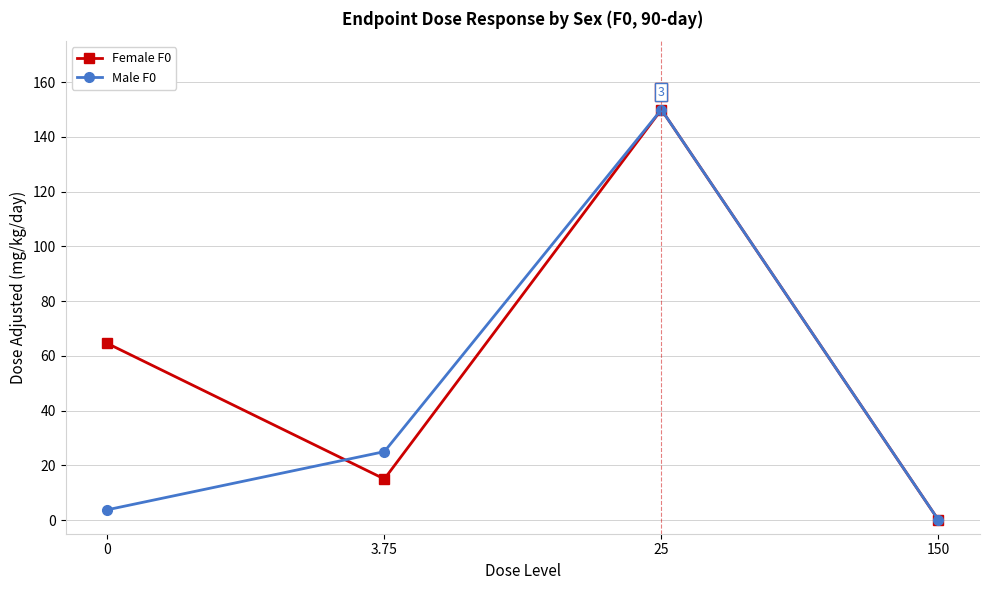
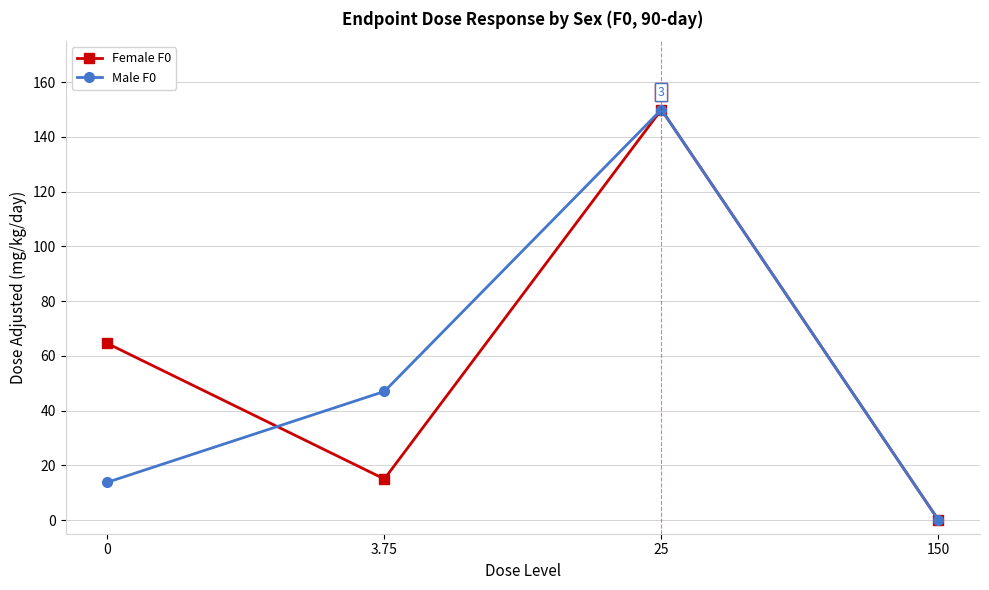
Male F0, 0: 4 -> 14
Male F0, 3.75: 25 -> 47
